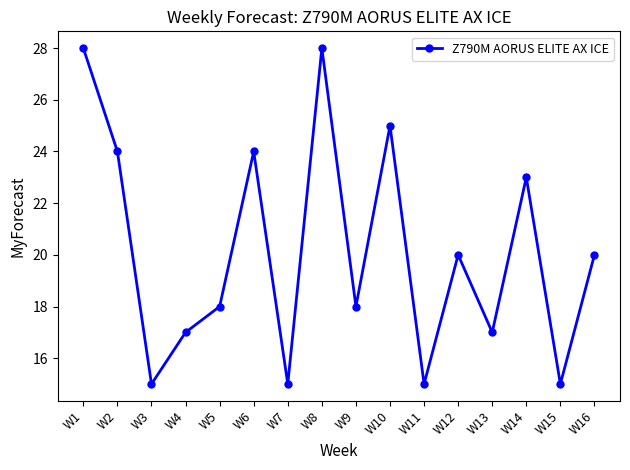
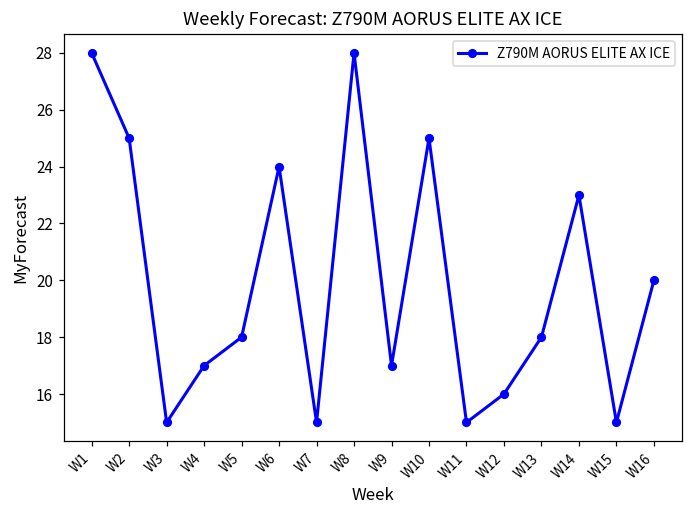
W2: 24 -> 25
W9: 18 -> 17
W12: 20 -> 16
W13: 17 -> 18
